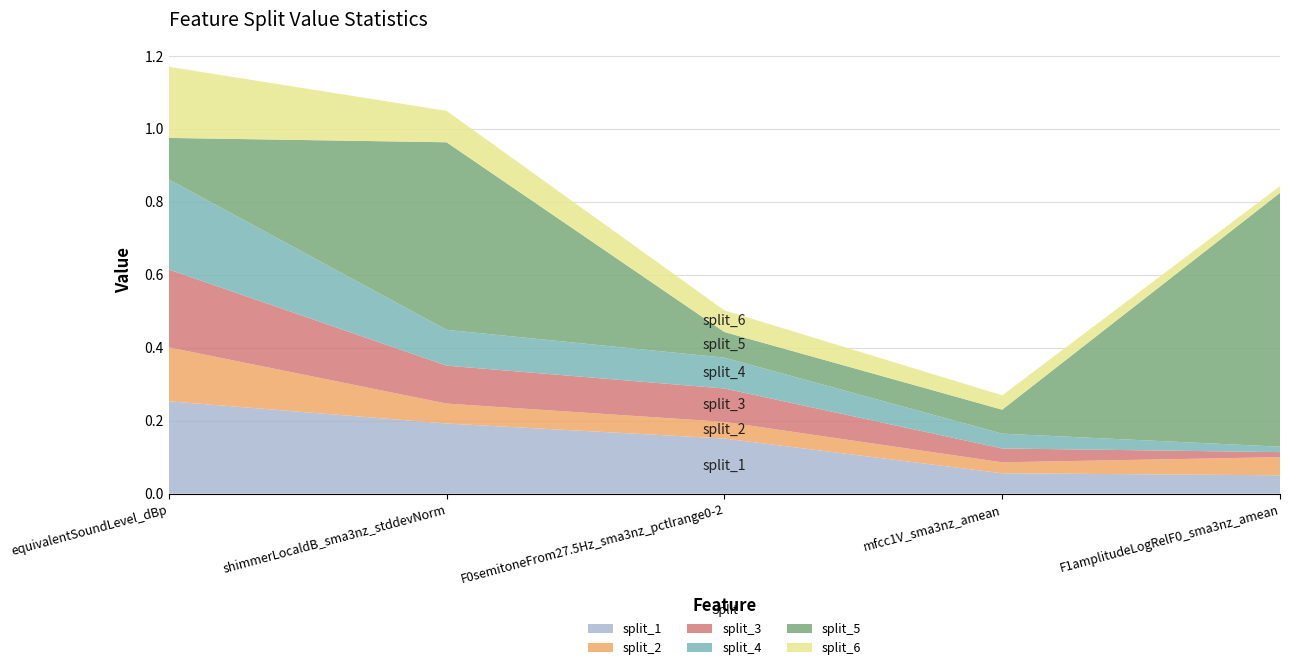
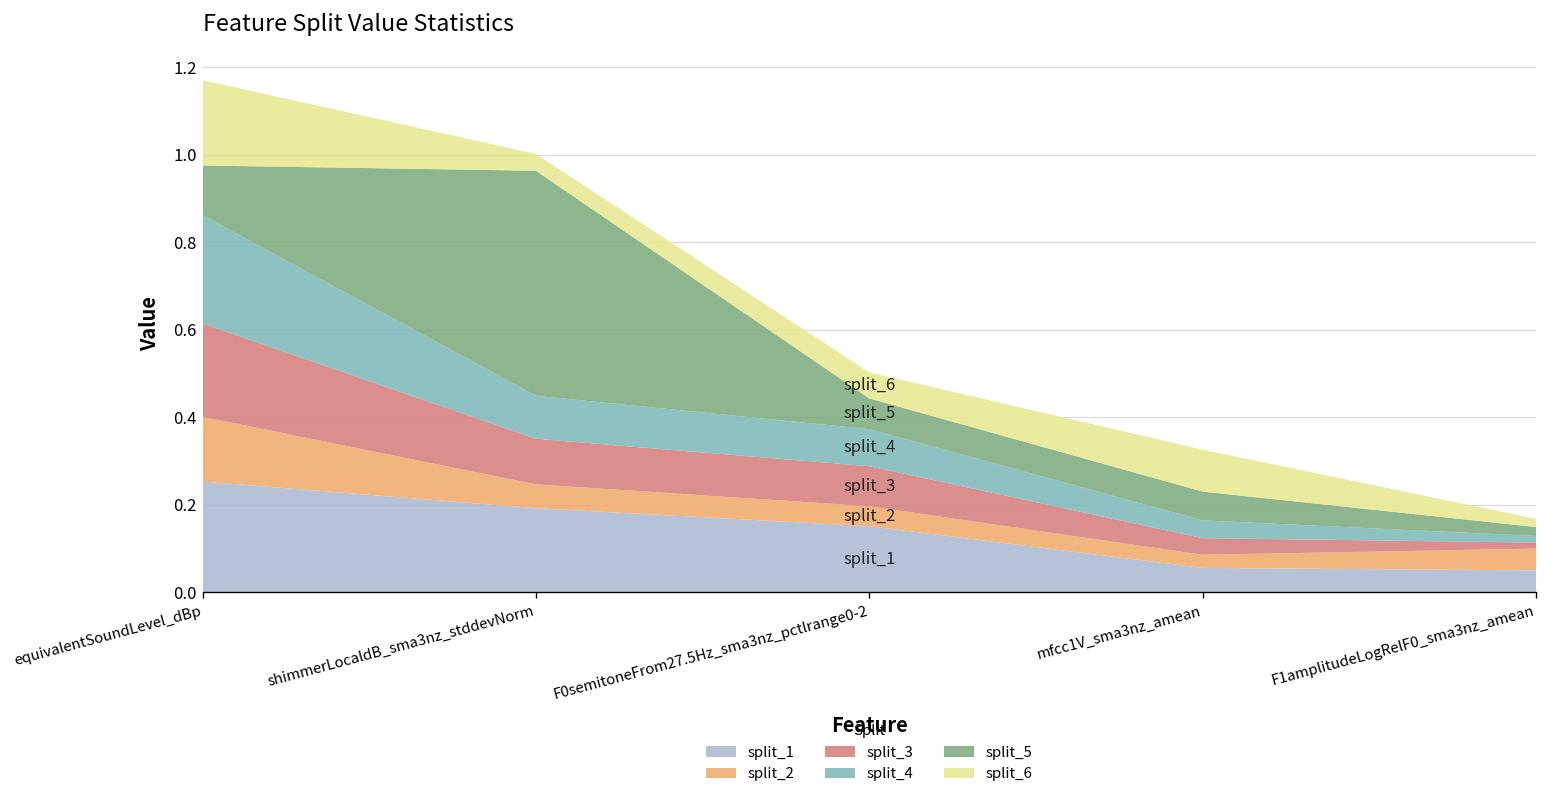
split_6, shimmerLocaldB_sma3nz_stddevNorm: 0.09 -> 0.04
split_6, mfcc1V_sma3nz_amean: 0.04 -> 0.10
split_5, F1amplitudeLogRelF0_sma3nz_amean: 0.70 -> 0.02
